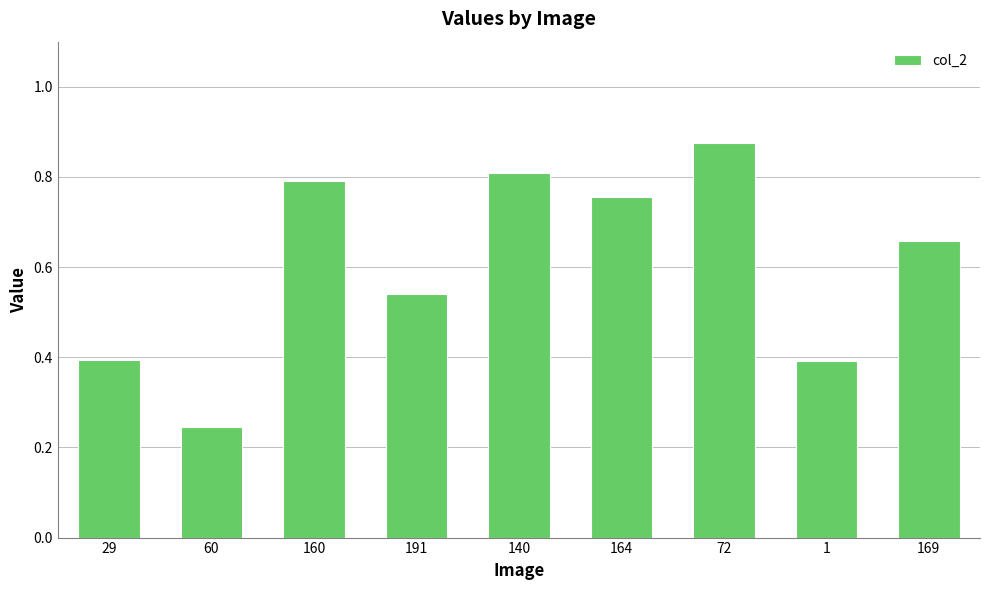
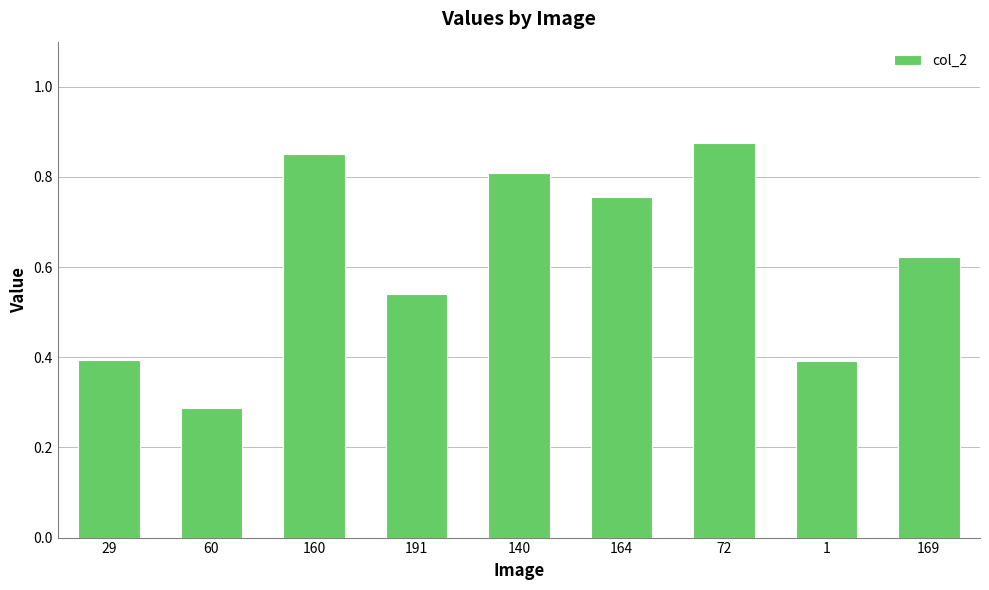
60: 0.24 -> 0.29
160: 0.79 -> 0.85
169: 0.66 -> 0.62
